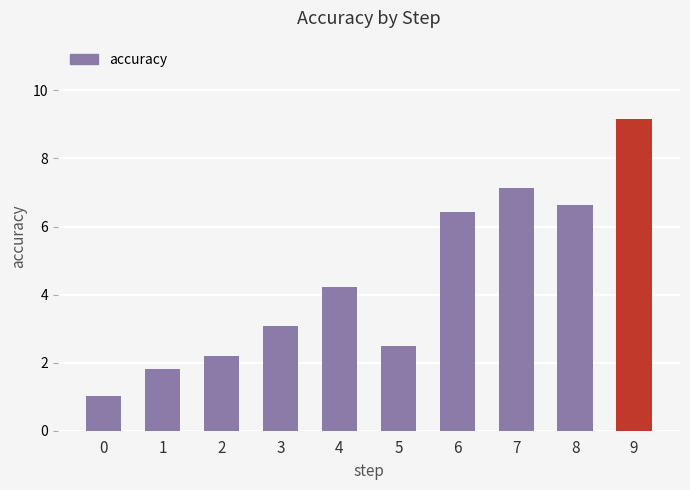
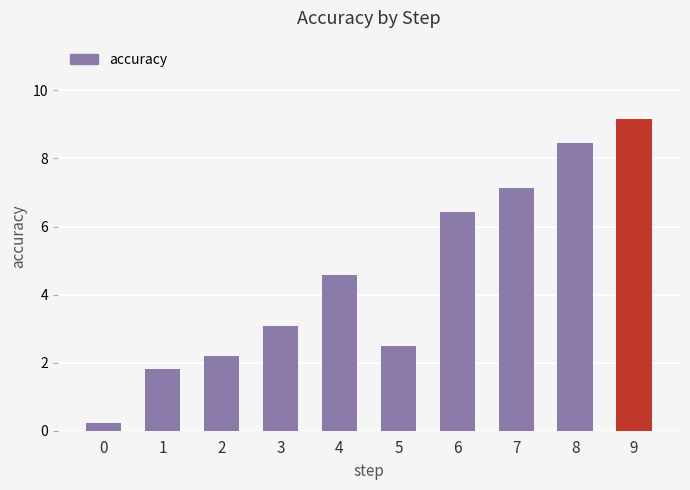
0: 1.0 -> 0.2
4: 4.2 -> 4.6
8: 6.6 -> 8.5
